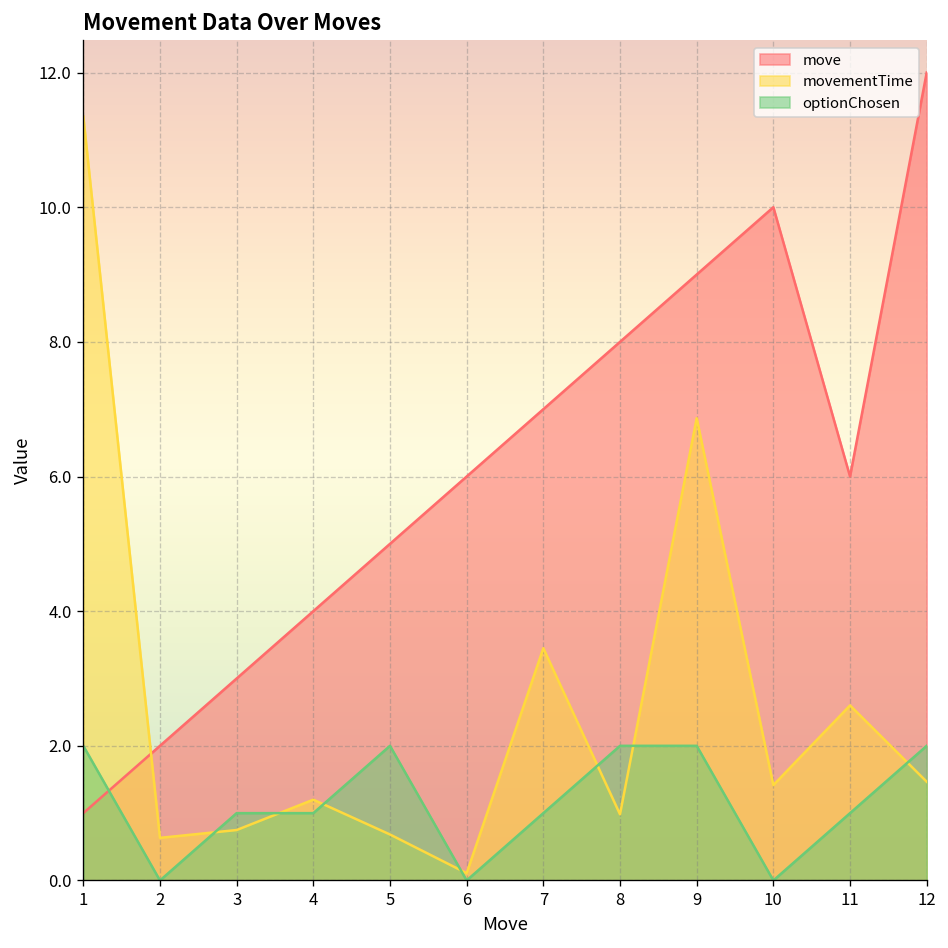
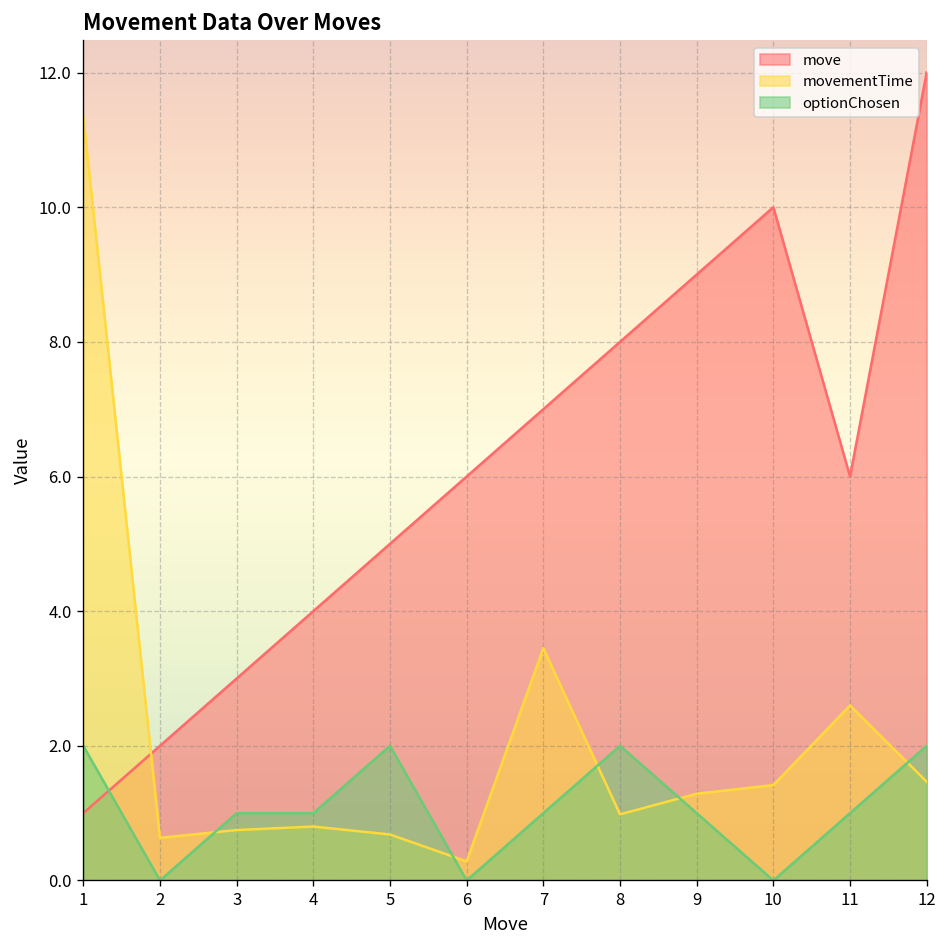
movementTime, 4: 1.2 -> 0.8
movementTime, 6: 0.1 -> 0.3
movementTime, 9: 6.9 -> 1.3
optionChosen, 9: 2 -> 1
